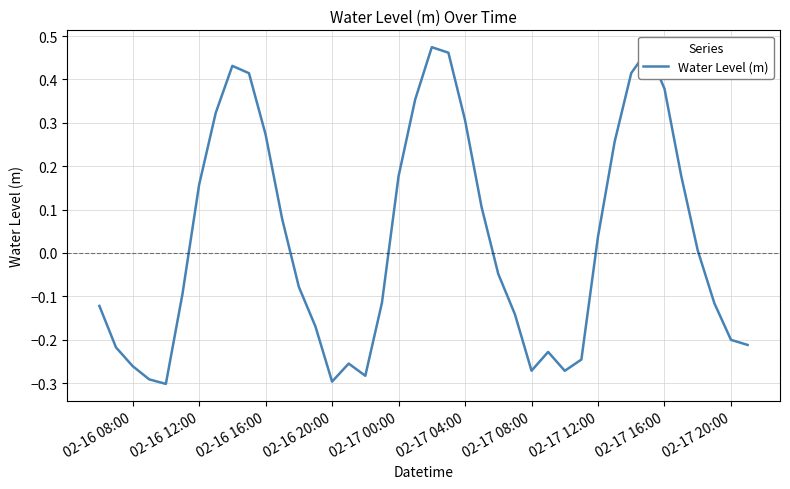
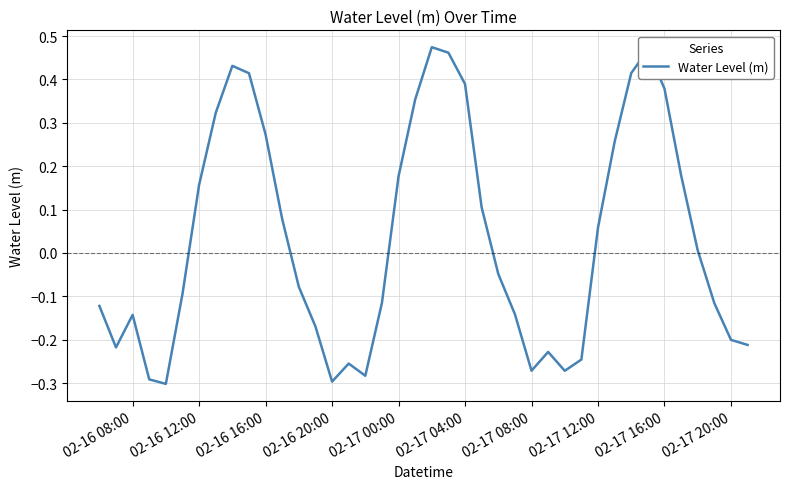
02-16 08:00: -0.26 -> -0.14
02-17 04:00: 0.31 -> 0.39
02-17 12:00: 0.04 -> 0.06
